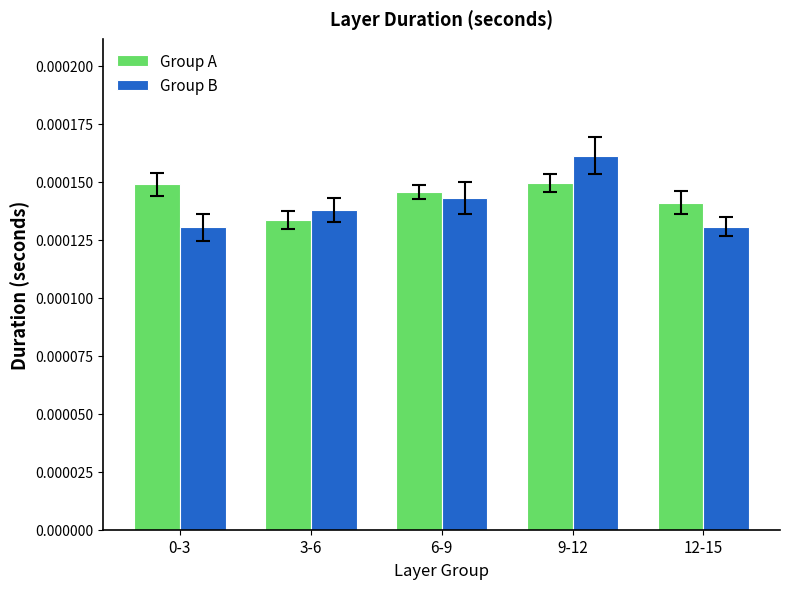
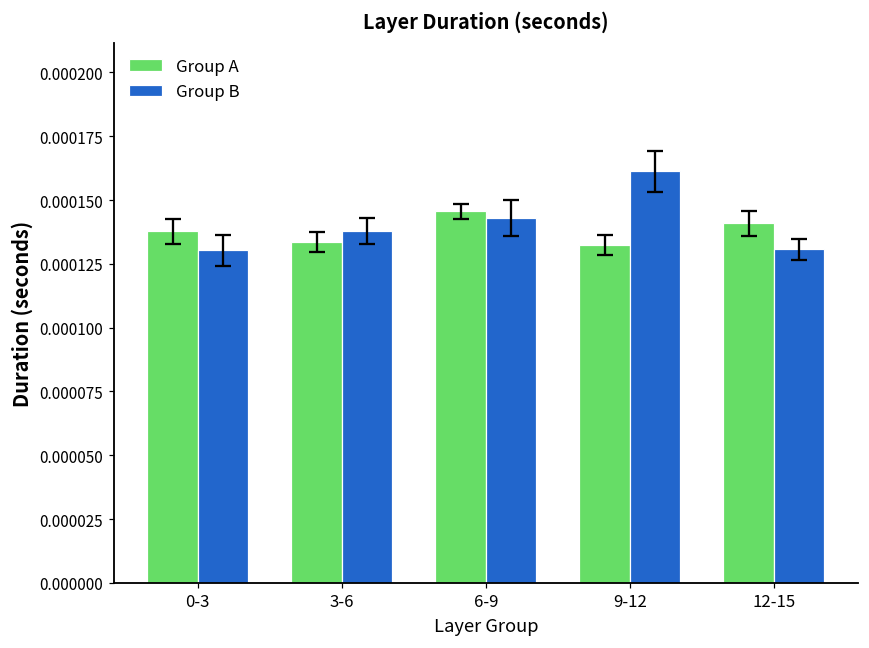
Group A, 0-3: 0.000149 -> 0.000138
Group A, 9-12: 0.000150 -> 0.000132
